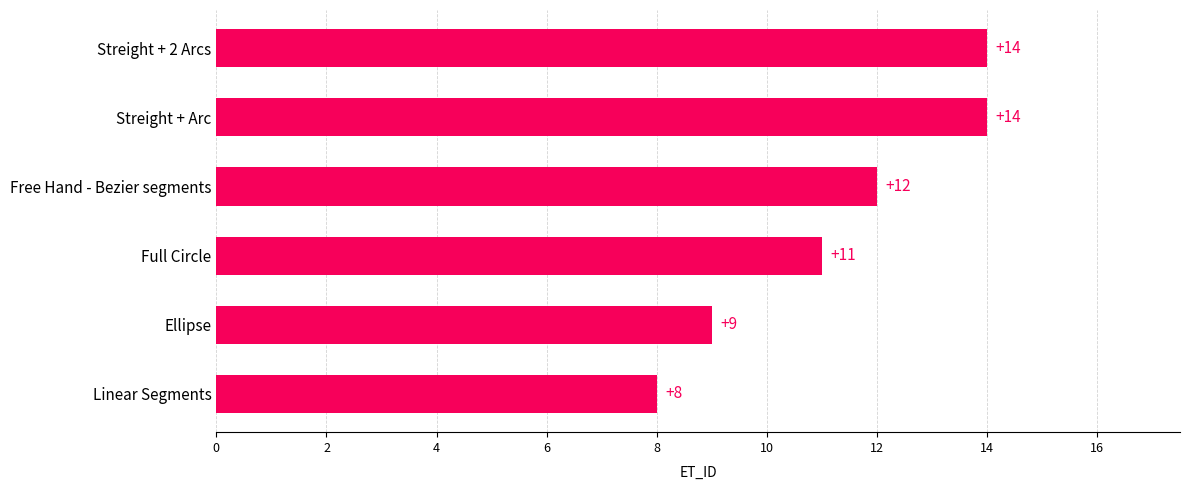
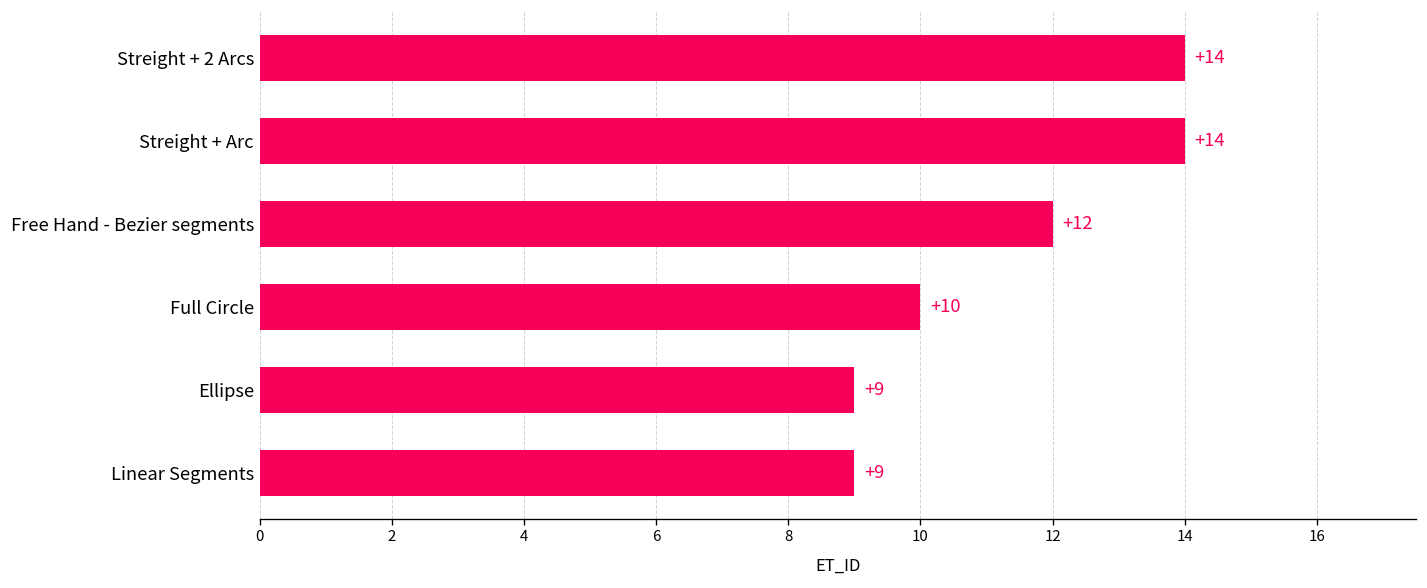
Full Circle: +11 -> +10
Linear Segments: +8 -> +9
